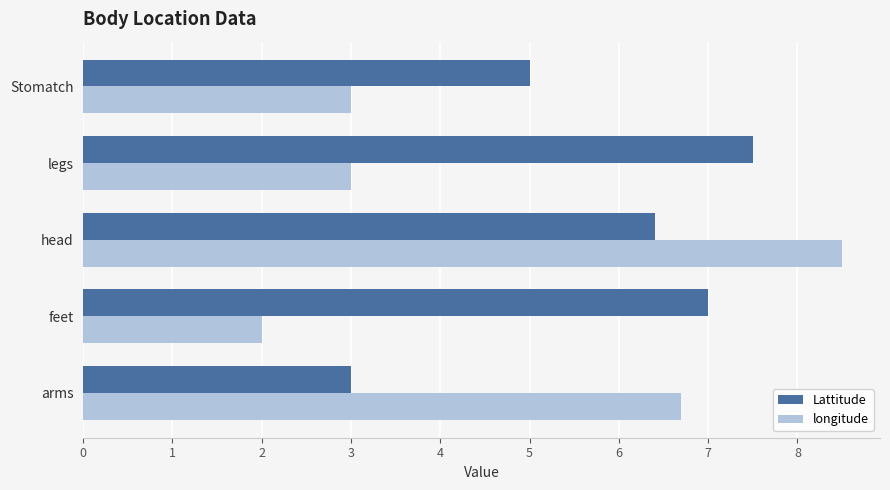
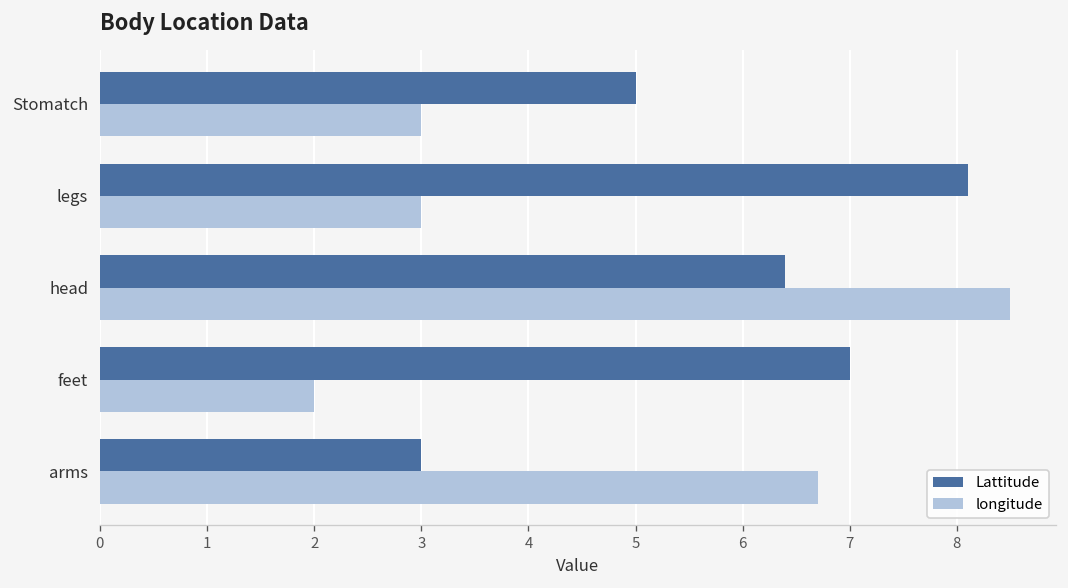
Lattitude, legs: 7.5 -> 8.1
